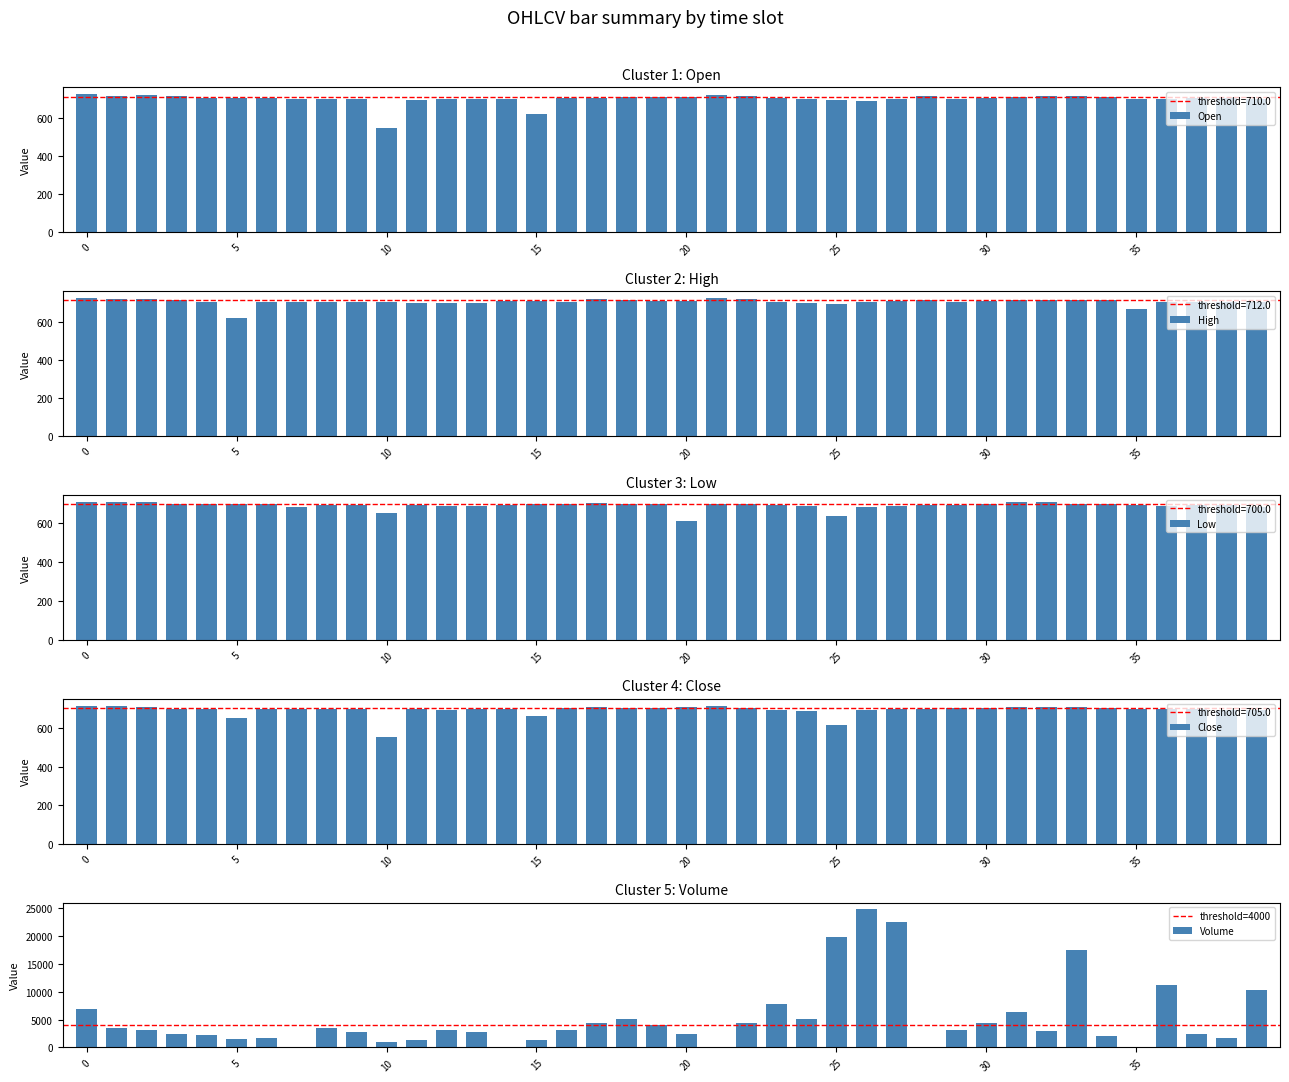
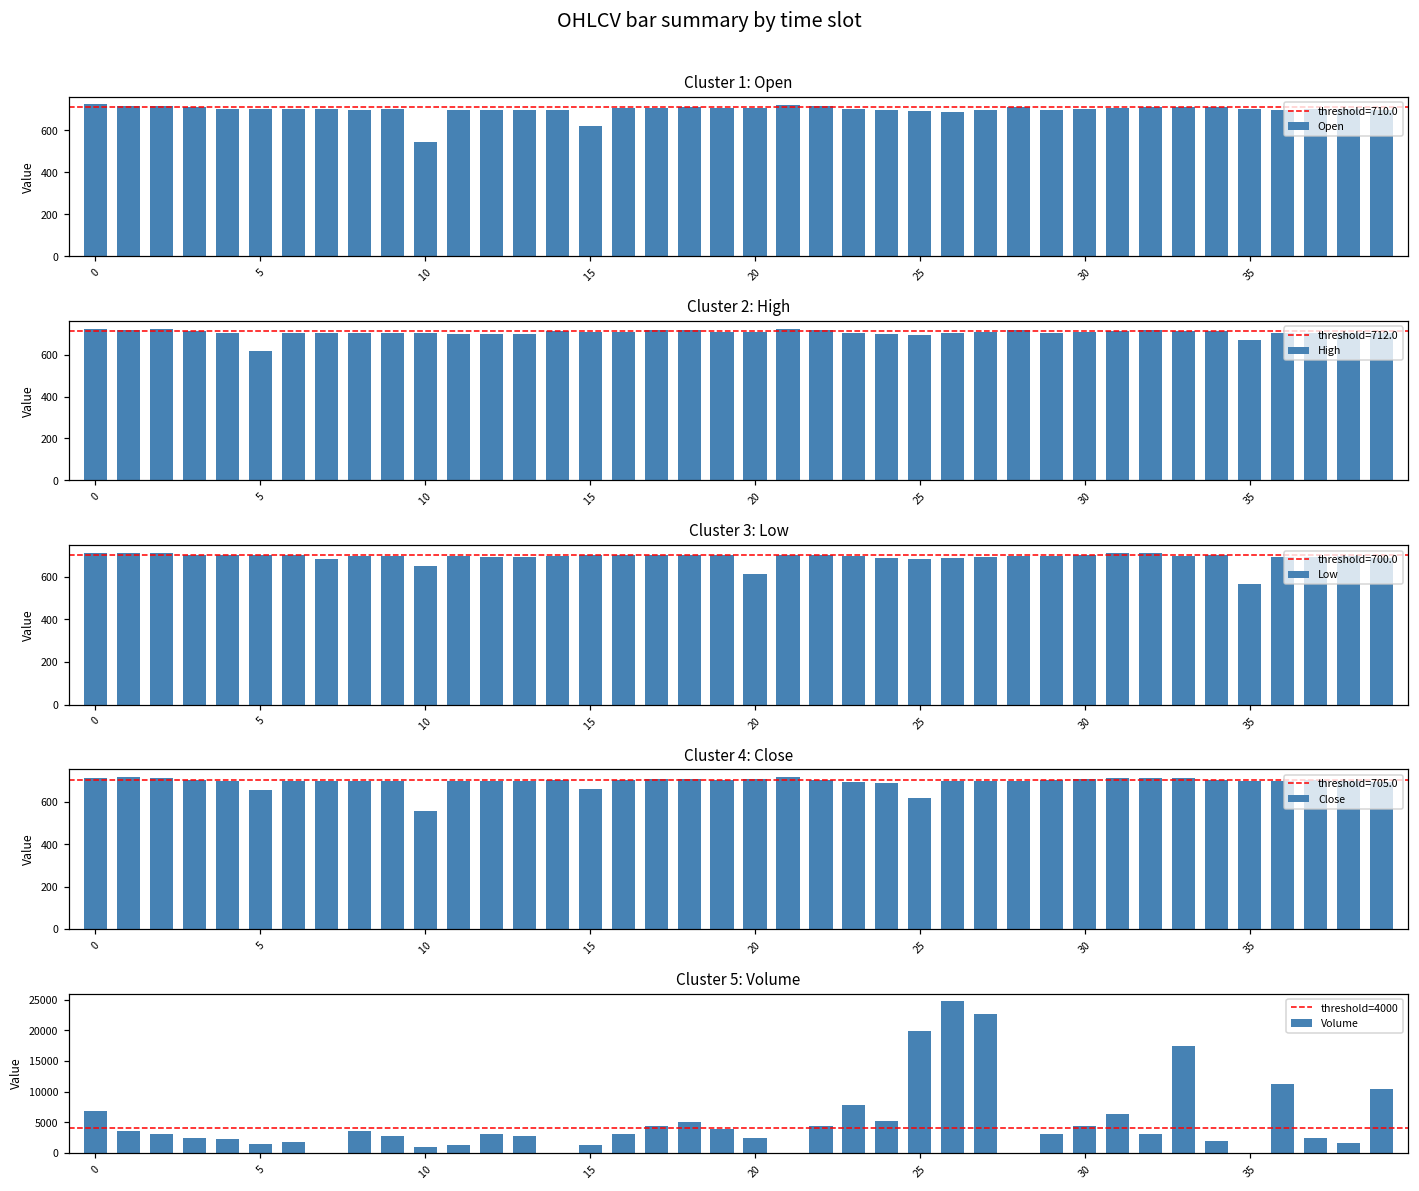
Cluster 3: Low, 25: 640 -> 680
Cluster 3: Low, 35: 700 -> 570
